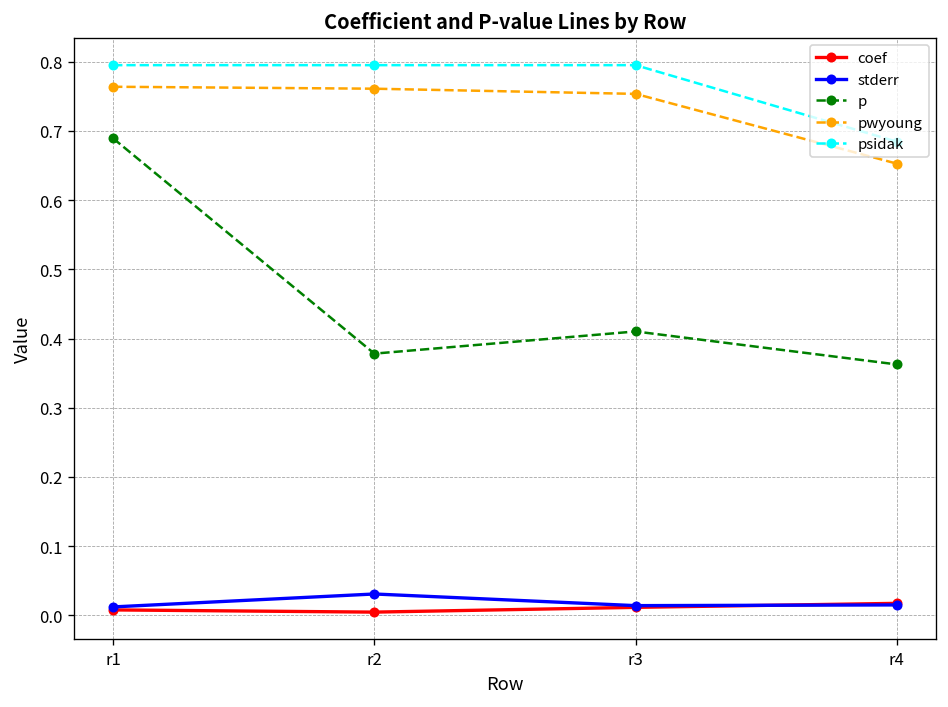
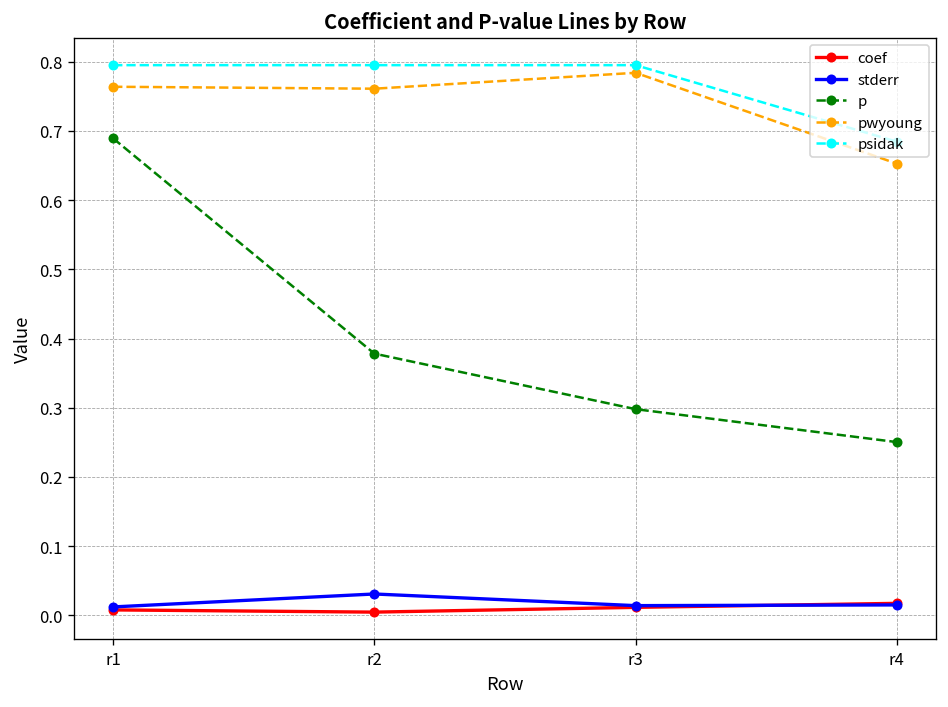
p, r3: 0.41 -> 0.30
pwyoung, r3: 0.75 -> 0.78
p, r4: 0.36 -> 0.25
